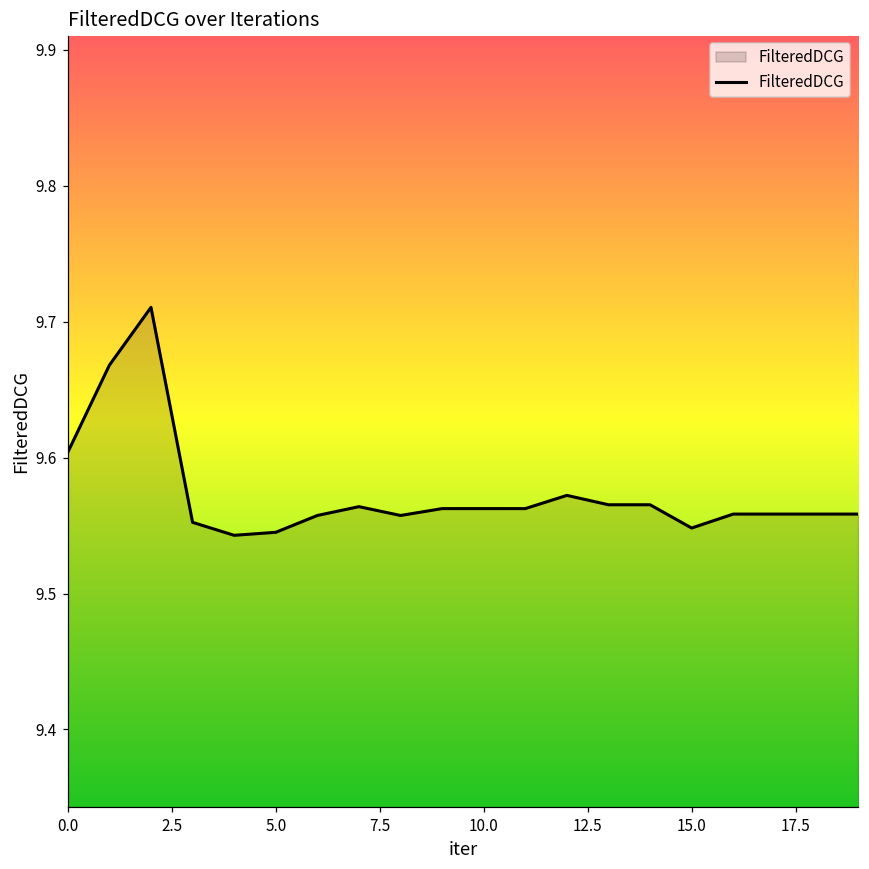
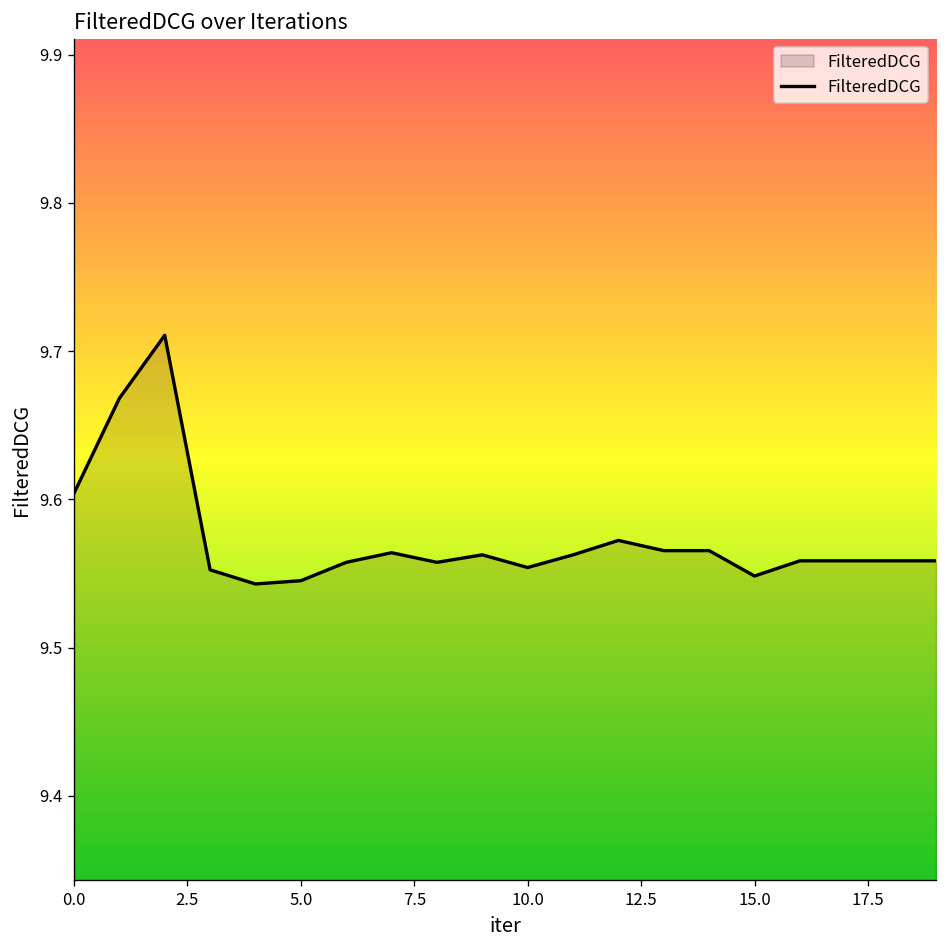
10.0: 9.563 -> 9.554
